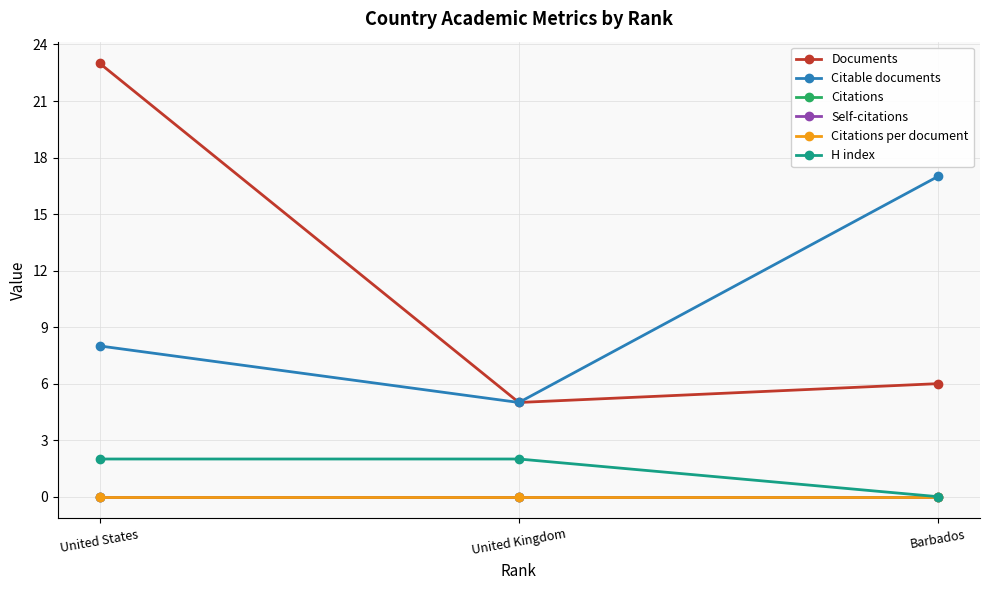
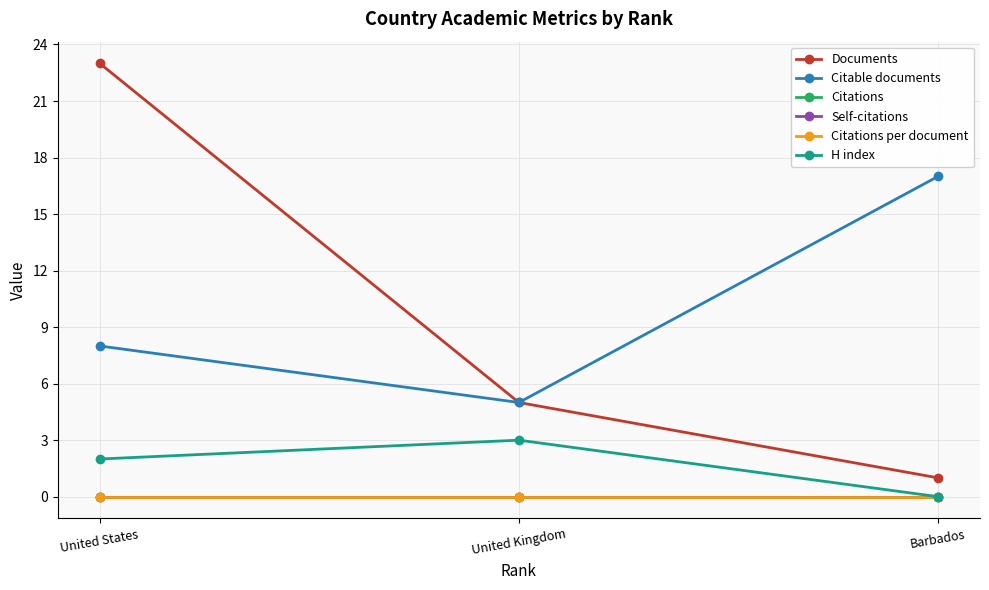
H index, United Kingdom: 2 -> 3
Documents, Barbados: 6 -> 1
